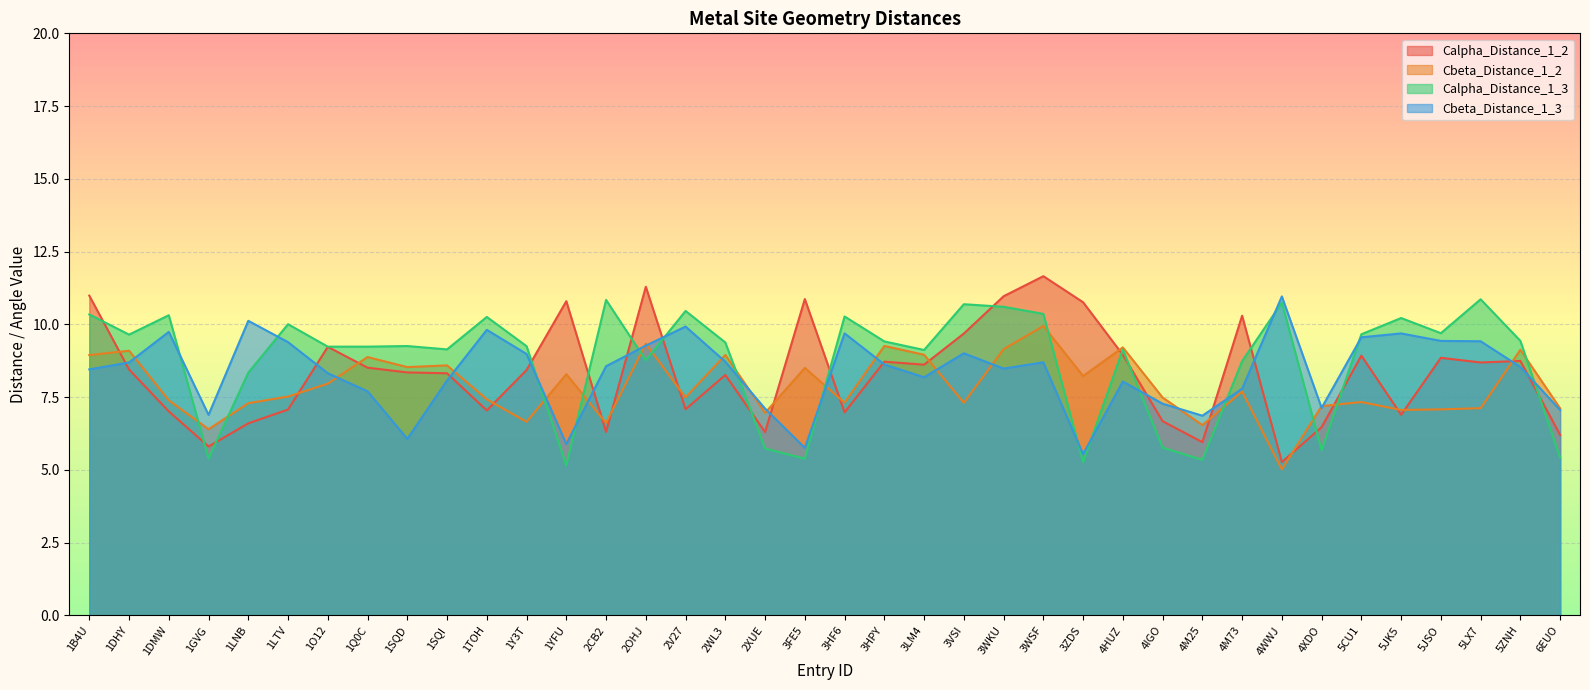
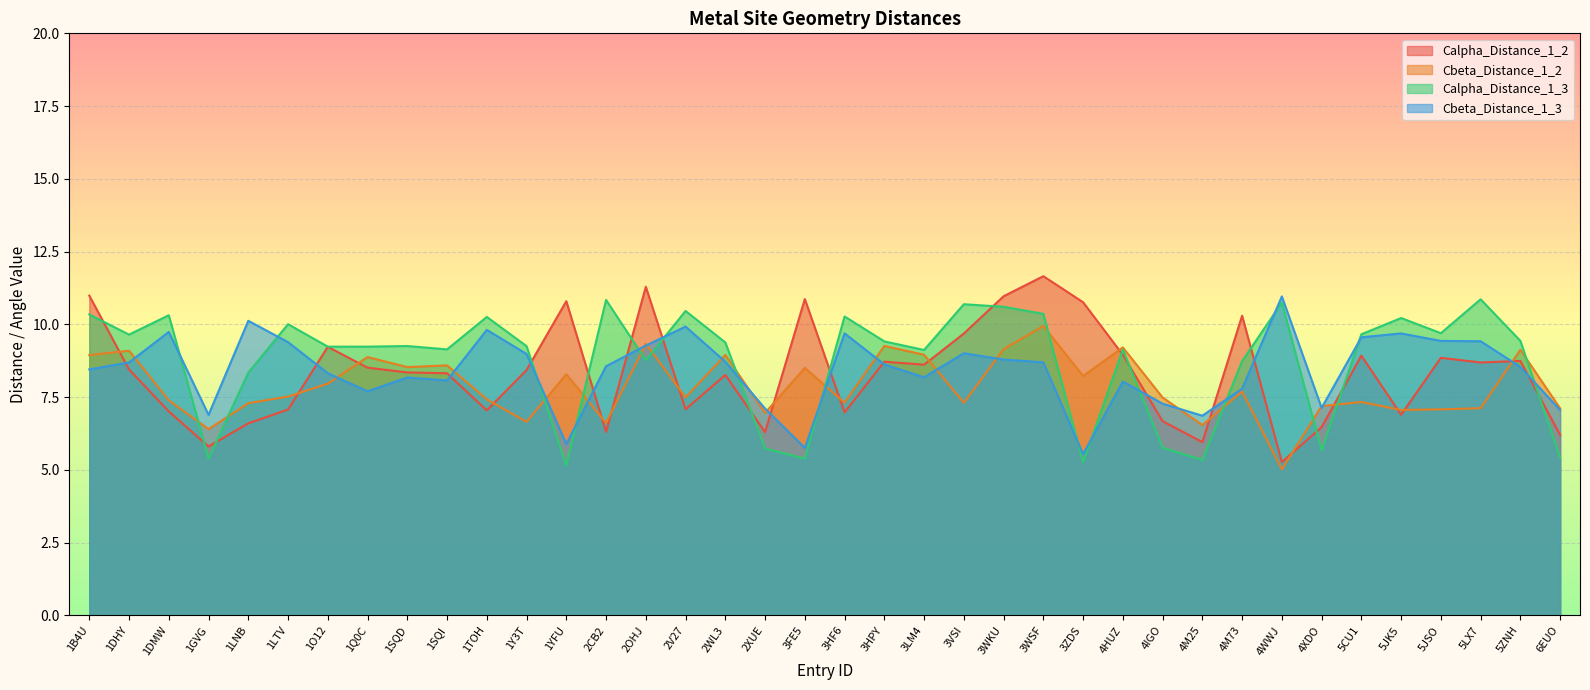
Cbeta_Distance_1_3, 1SQD: 6.1 -> 8.2
Cbeta_Distance_1_3, 3WKU: 8.5 -> 8.8
